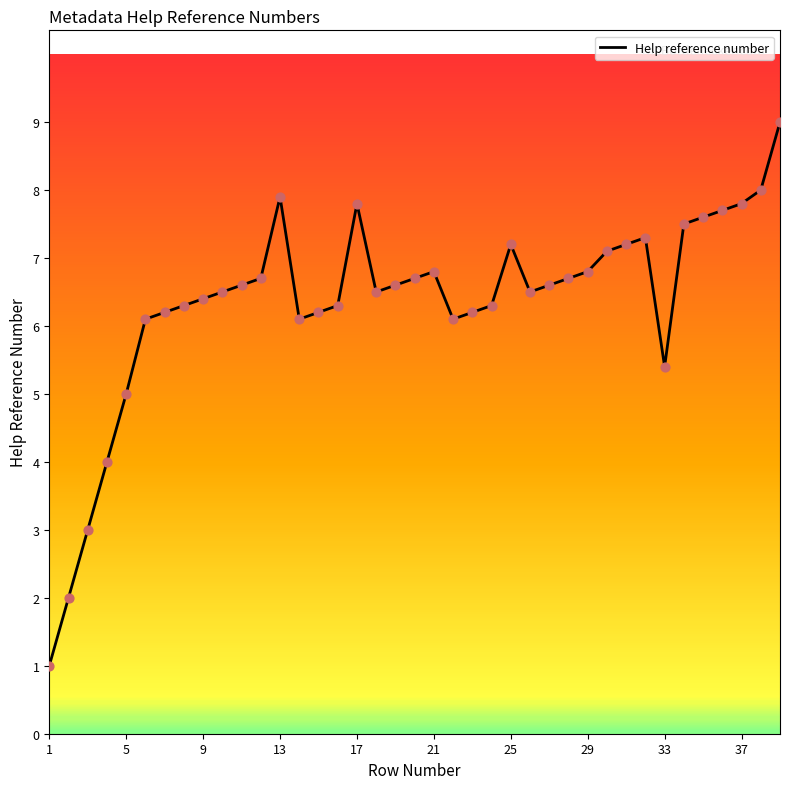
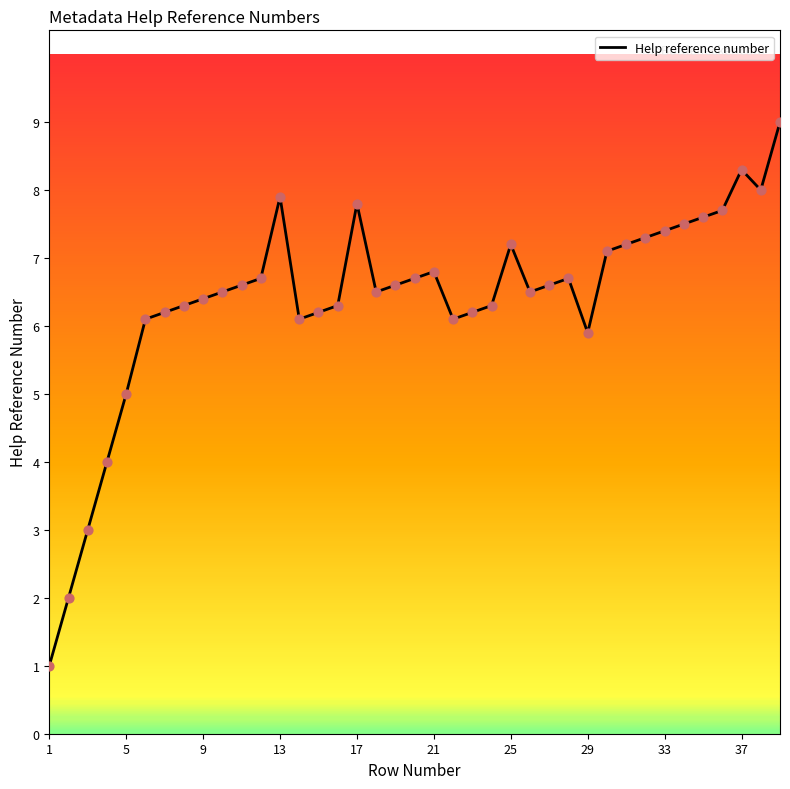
29: 6.8 -> 5.9
33: 5.4 -> 7.4
37: 7.8 -> 8.3
